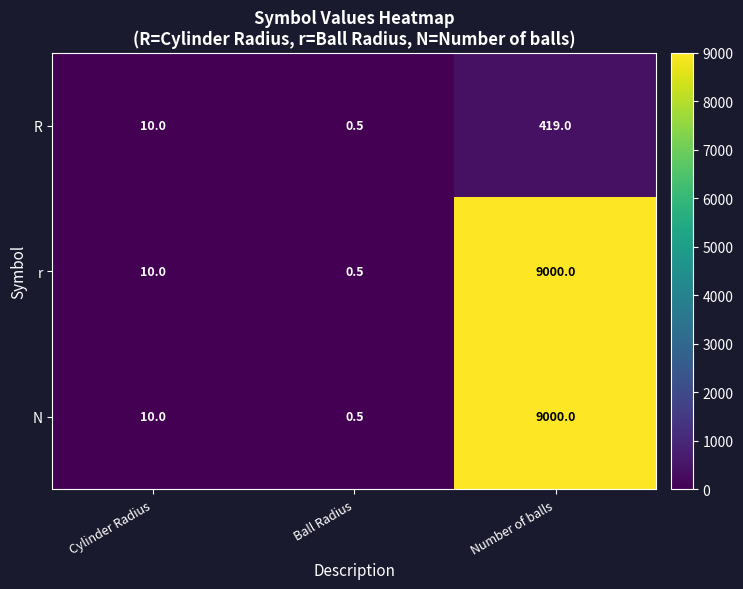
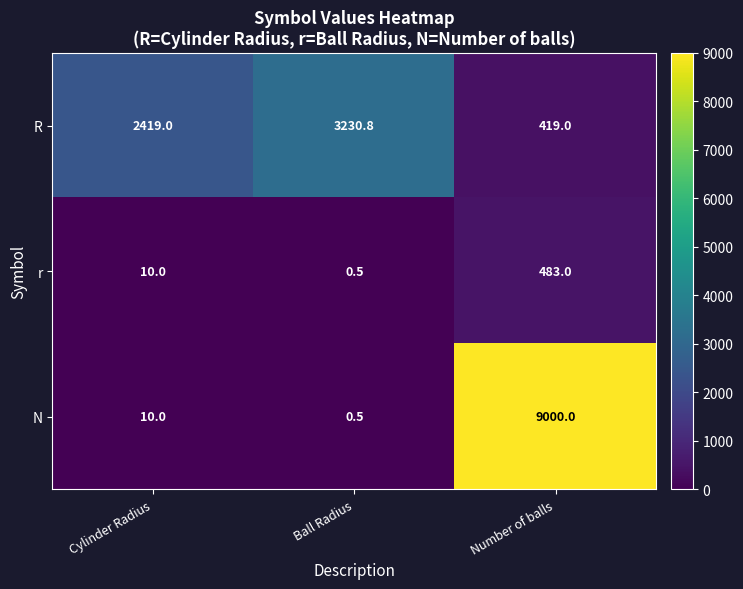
R, Cylinder Radius: 10.0 -> 2419.0
R, Ball Radius: 0.5 -> 3230.8
r, Number of balls: 9000.0 -> 483.0
